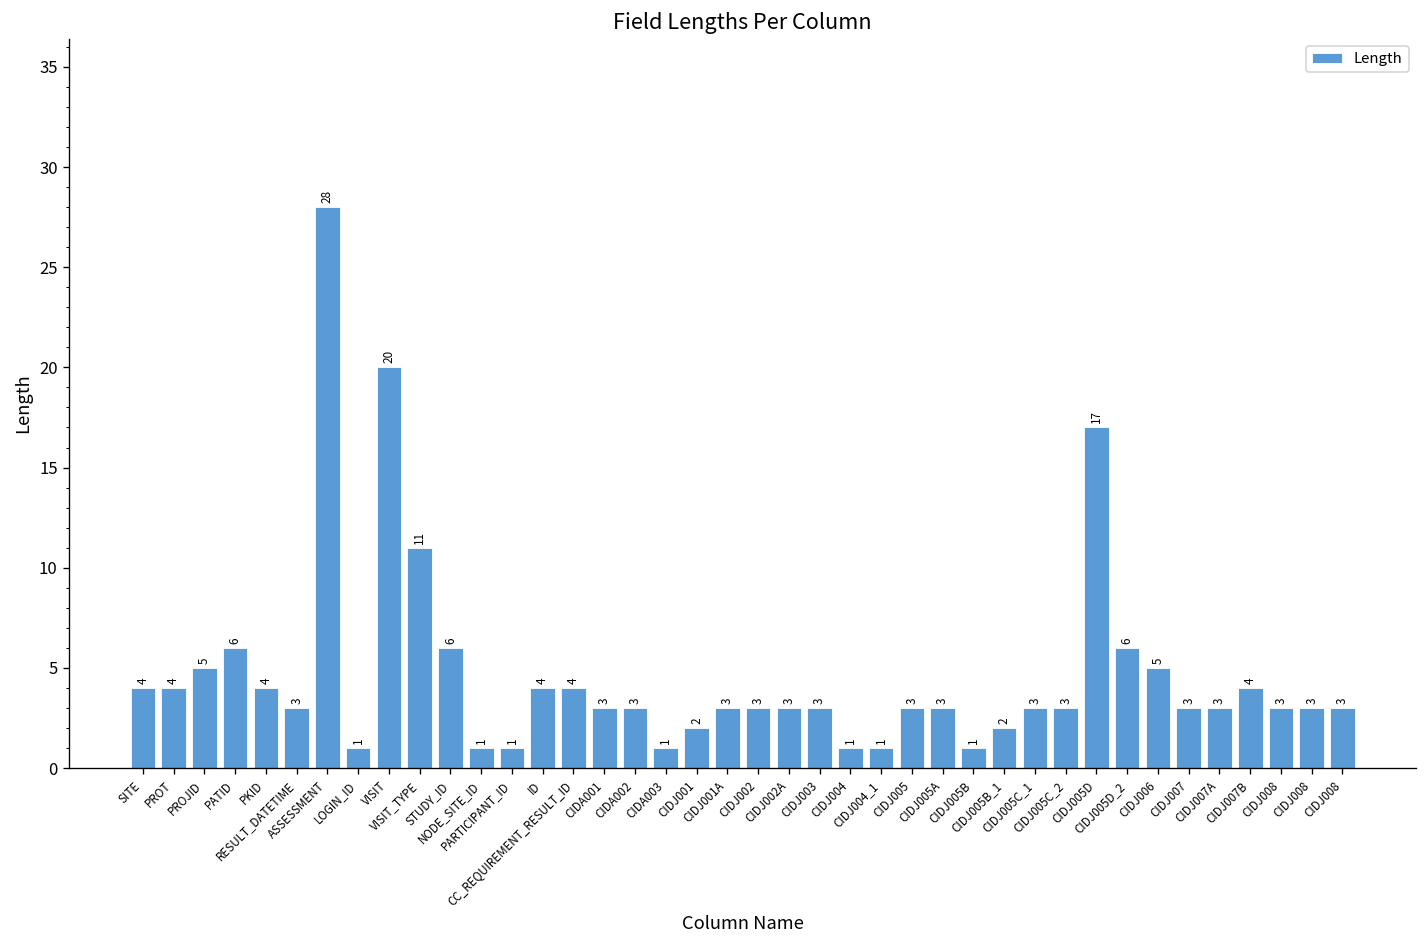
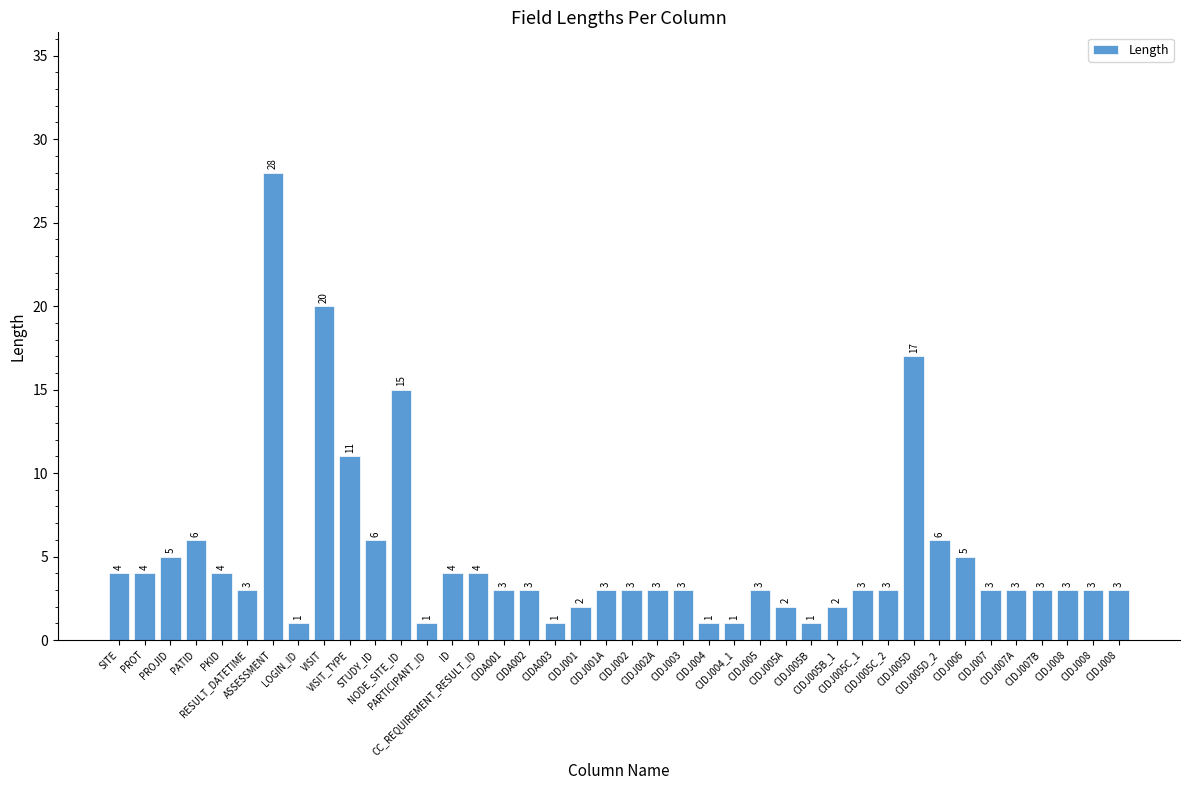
NODE_SITE_ID: 1 -> 15
CIDJ005A: 3 -> 2
CIDJ007B: 4 -> 3
